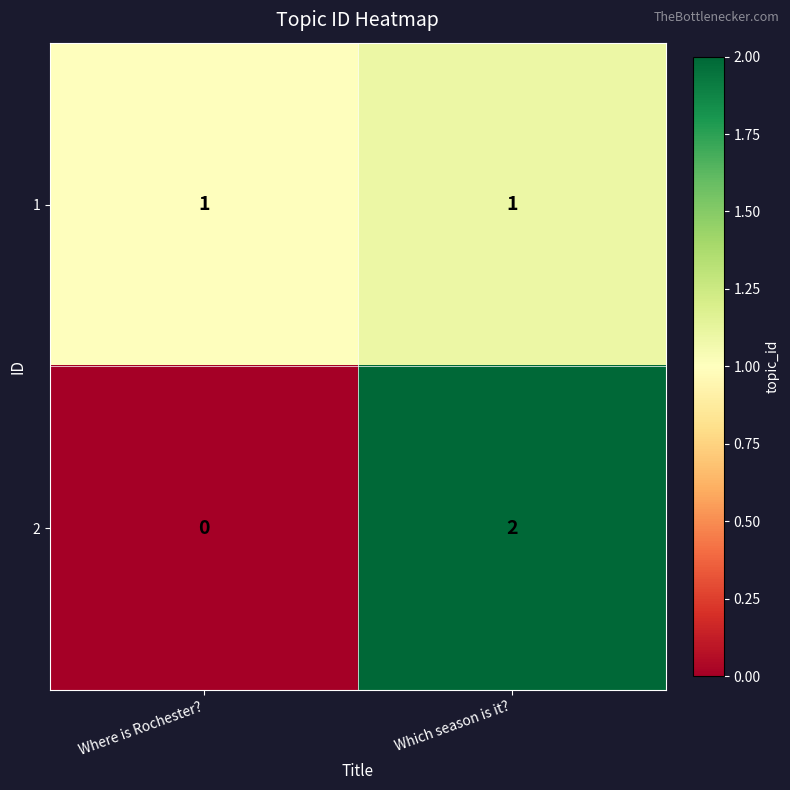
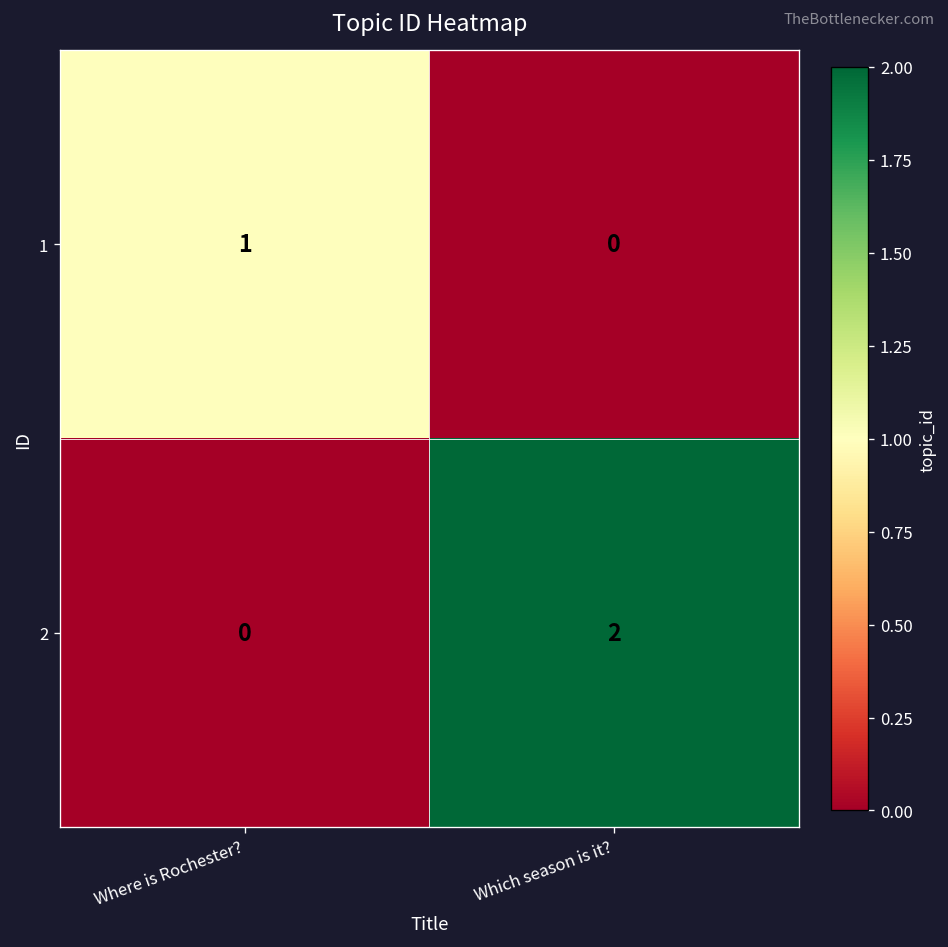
1, Which season is it?: 1 -> 0
